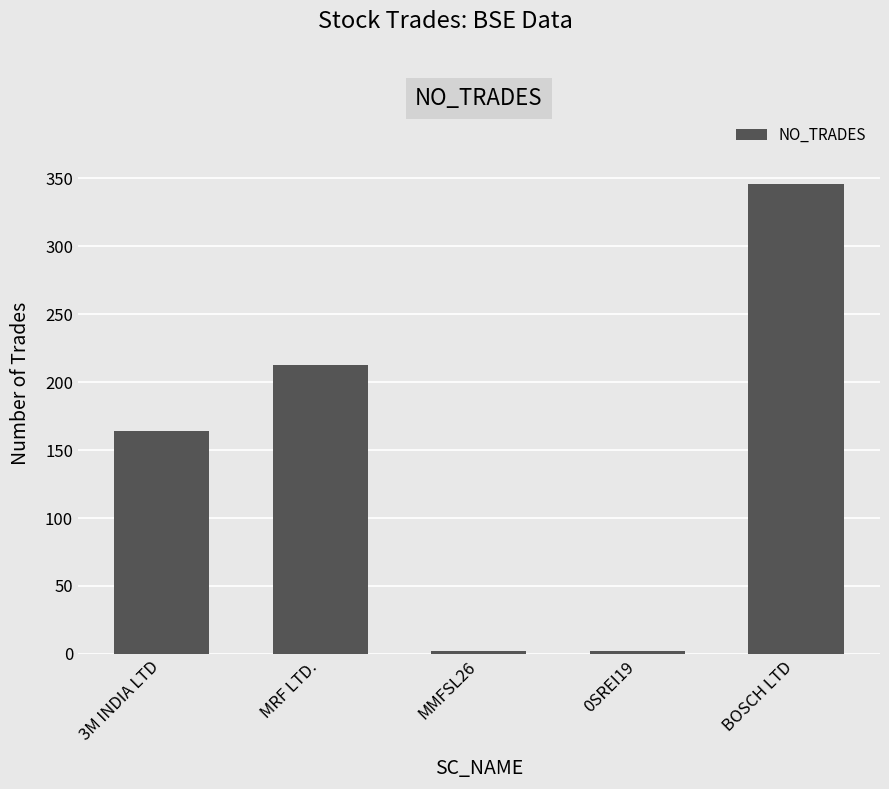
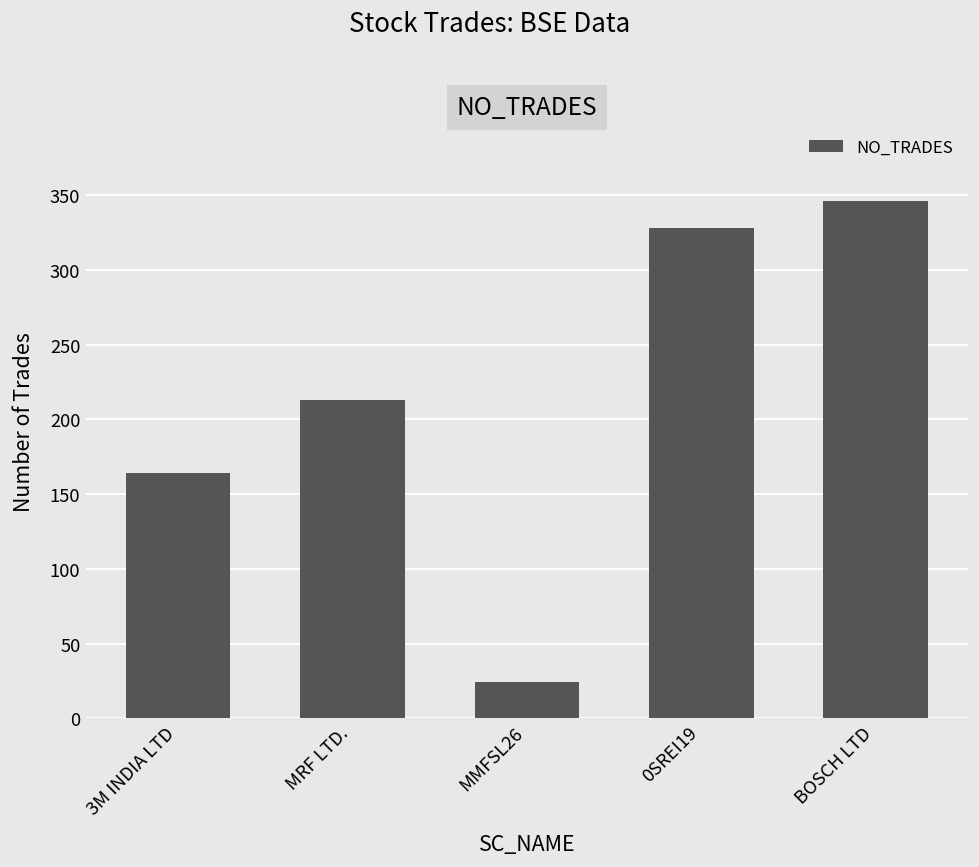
MMFSL26: 2 -> 24
0SREI19: 2 -> 328
